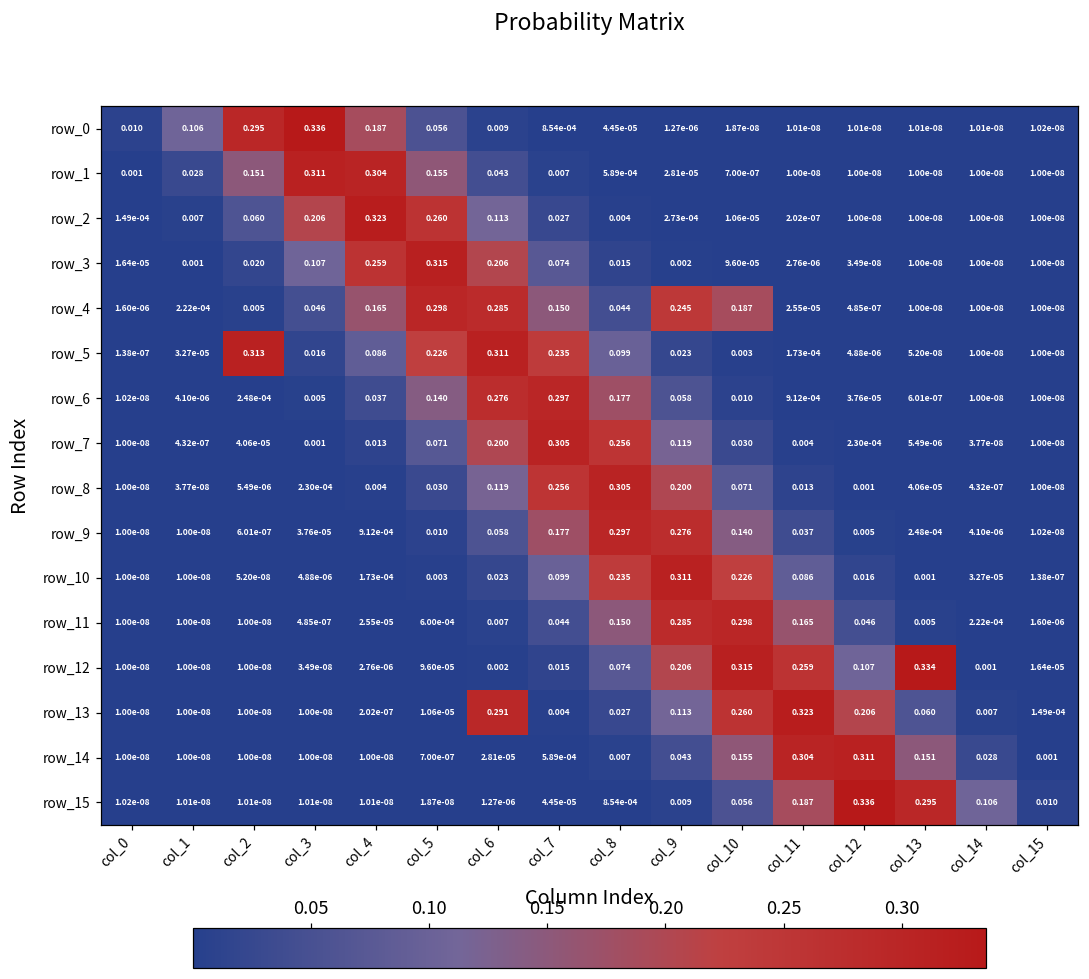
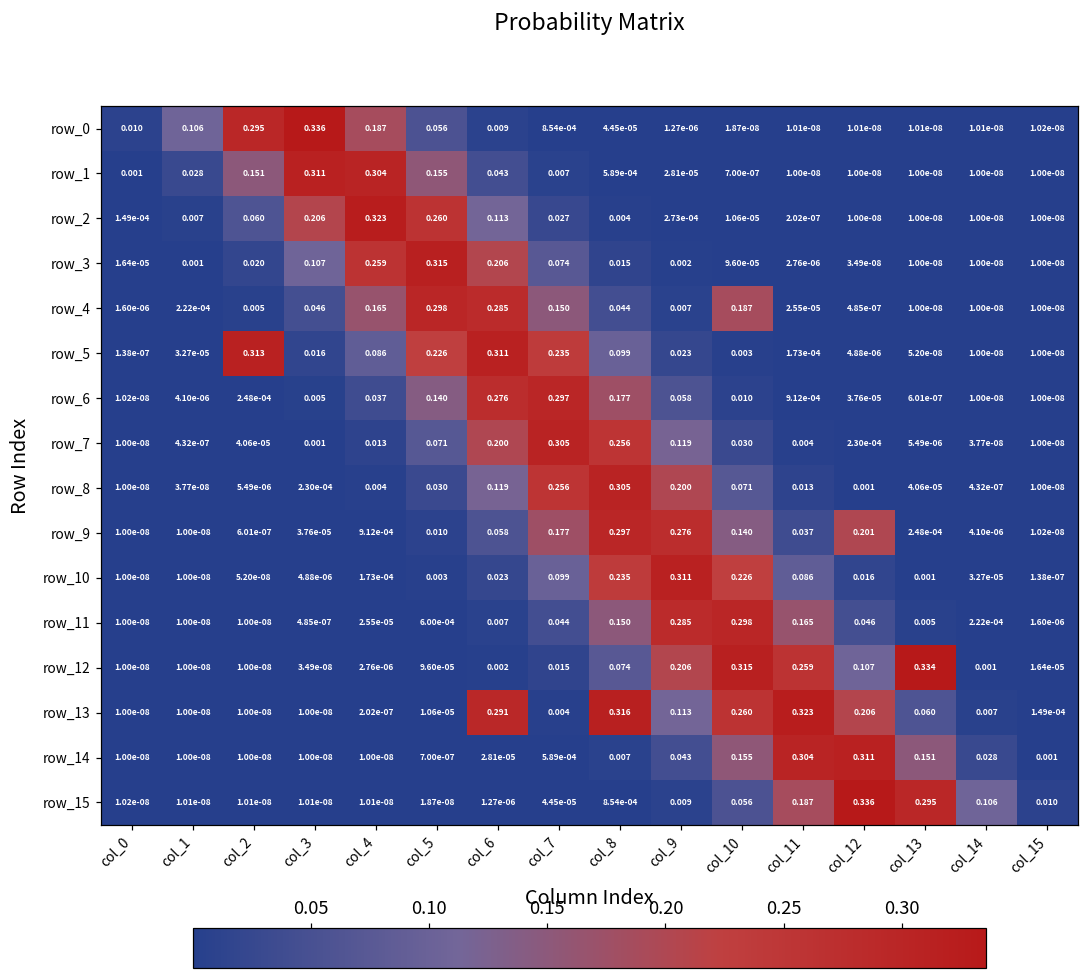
row_4, col_9: 0.245 -> 0.007
row_9, col_12: 0.005 -> 0.201
row_13, col_8: 0.027 -> 0.316
